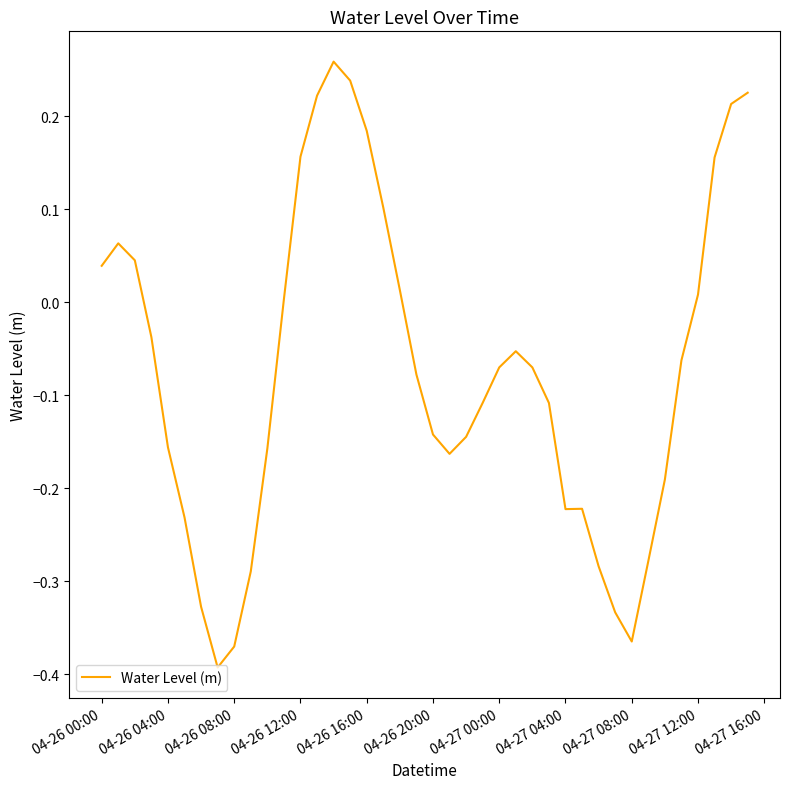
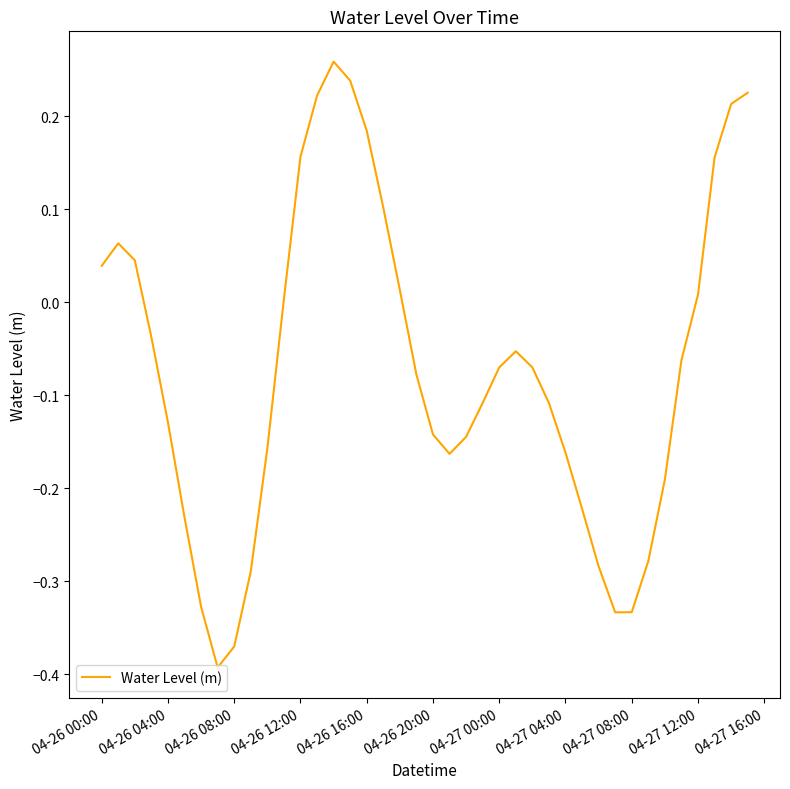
04-26 04:00: -0.16 -> -0.13
04-27 04:00: -0.22 -> -0.16
04-27 08:00: -0.36 -> -0.33
